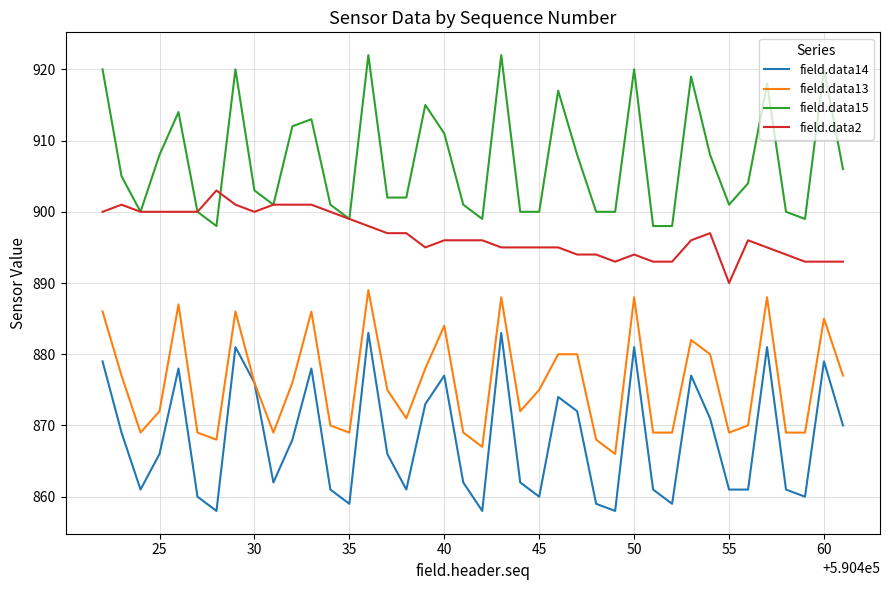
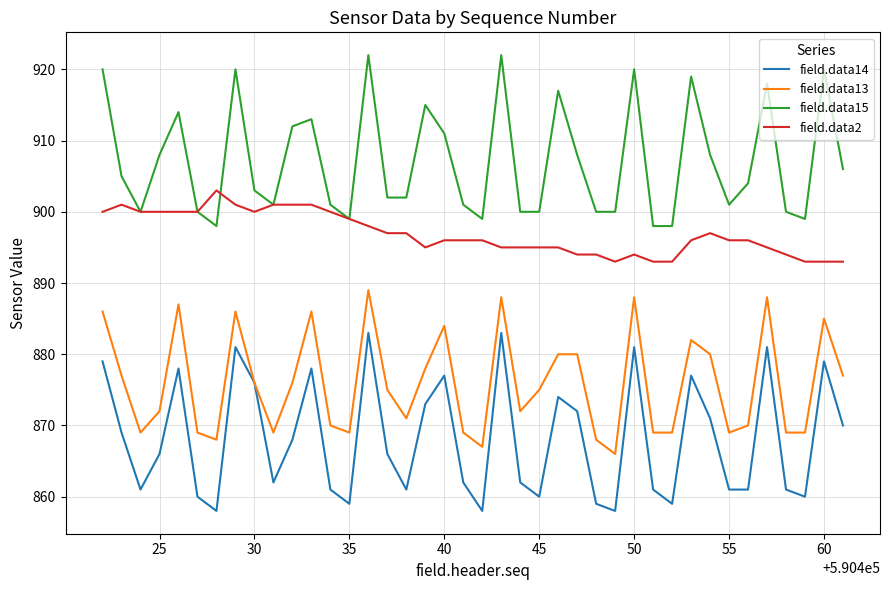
field.data2, 55: 890 -> 896
